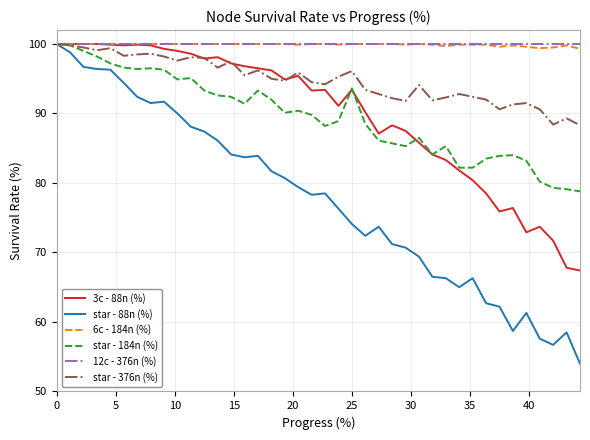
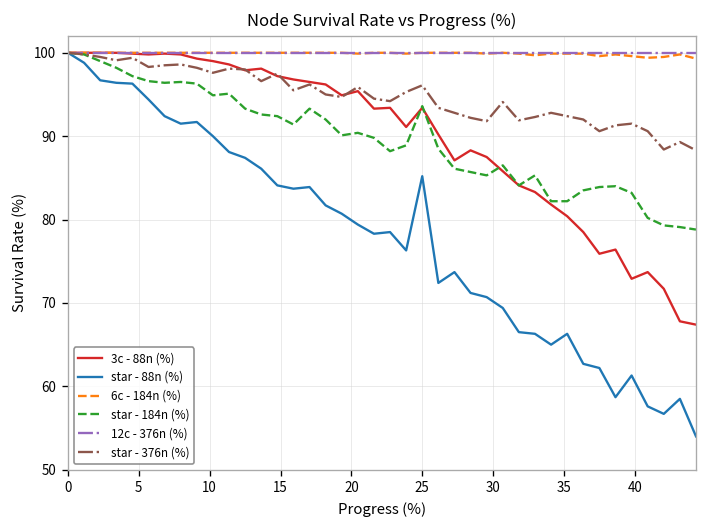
star - 88n (%), 25: 74 -> 85
